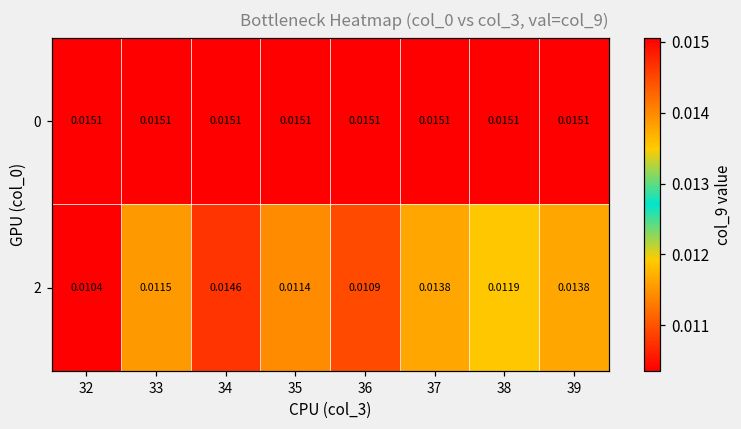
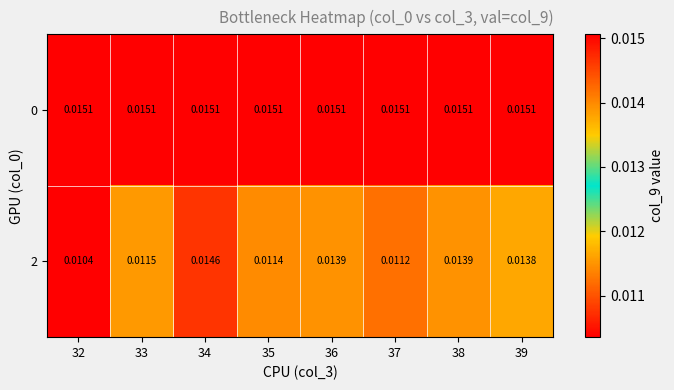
2, 36: 0.0109 -> 0.0139
2, 37: 0.0138 -> 0.0112
2, 38: 0.0119 -> 0.0139
